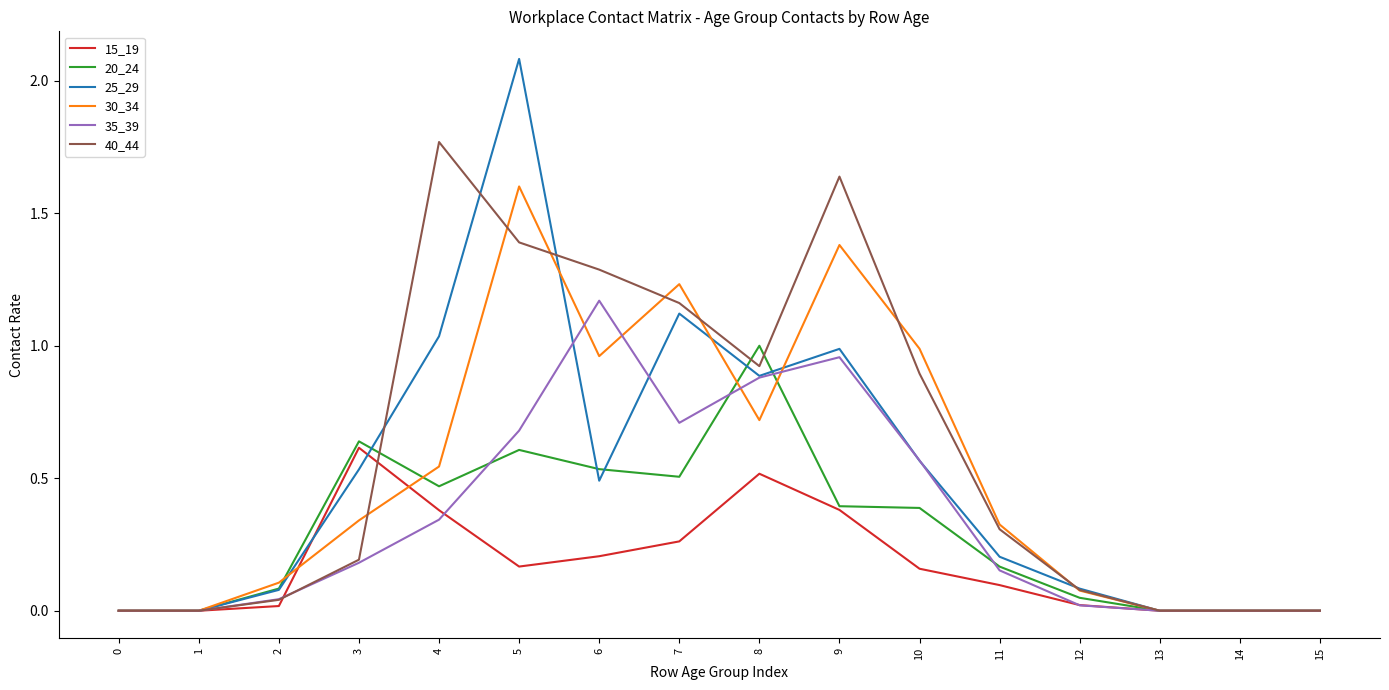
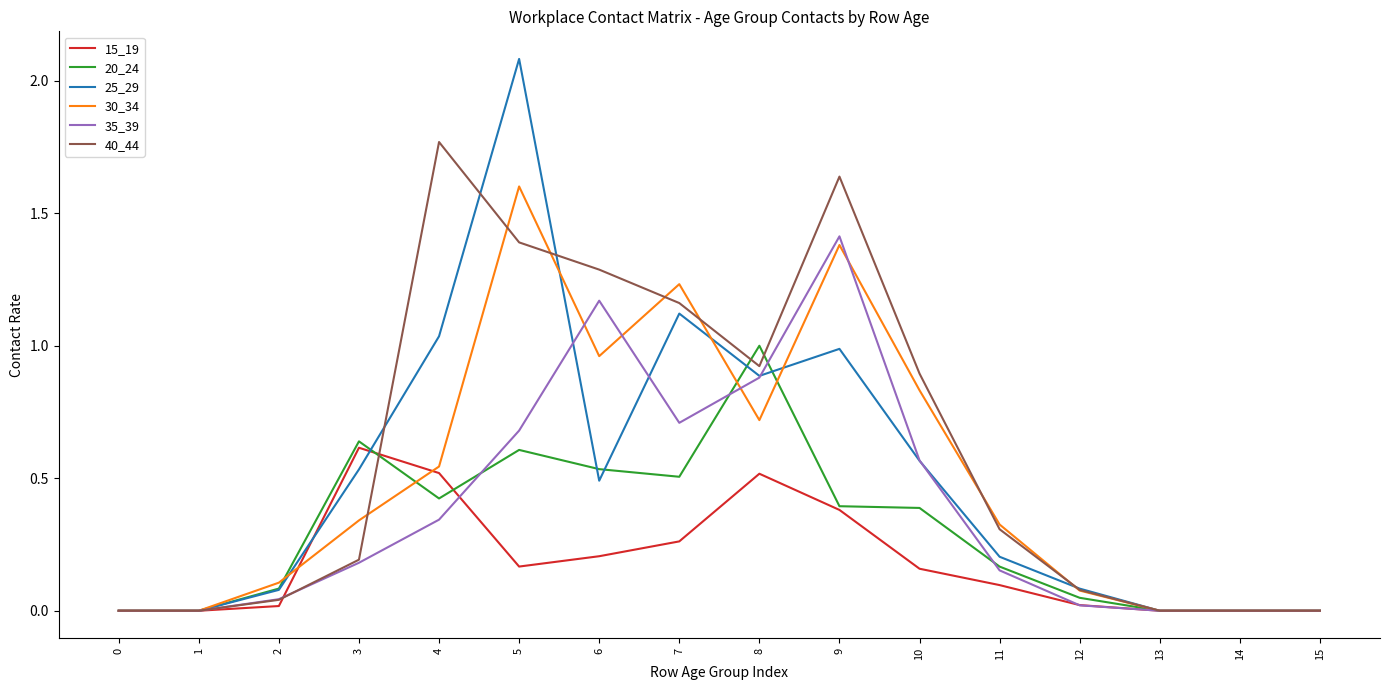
15_19, 4: 0.38 -> 0.52
20_24, 4: 0.47 -> 0.42
35_39, 9: 0.96 -> 1.41
30_34, 10: 0.99 -> 0.83
